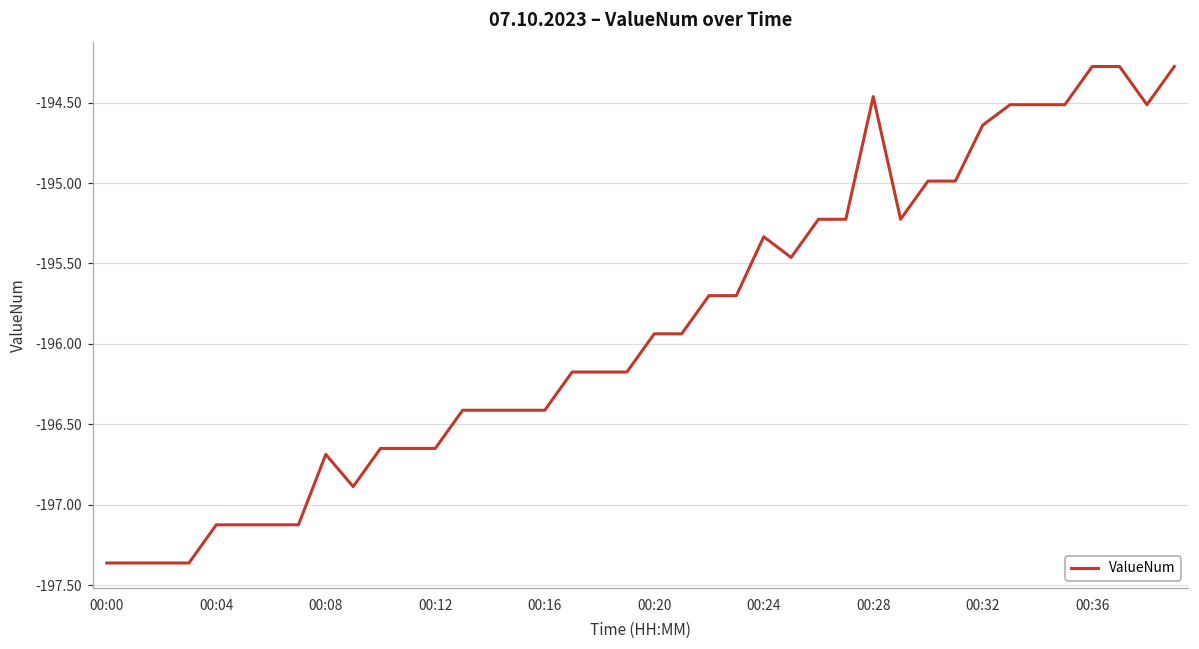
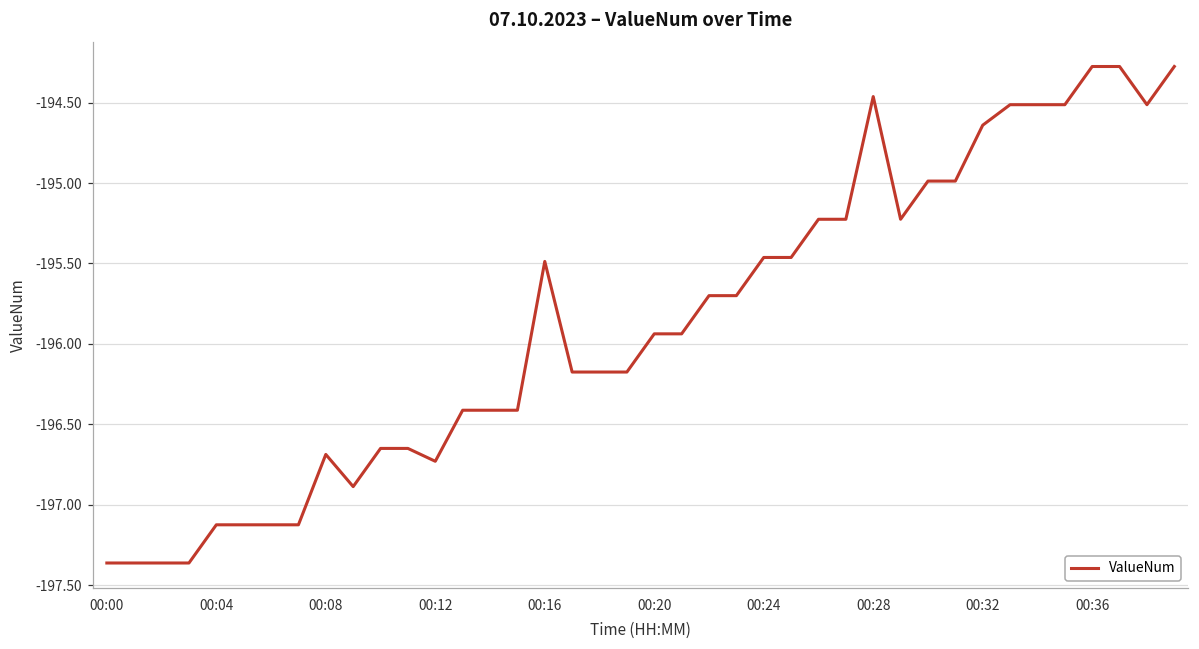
00:12: -196.65 -> -196.73
00:16: -196.41 -> -195.49
00:24: -195.33 -> -195.46
